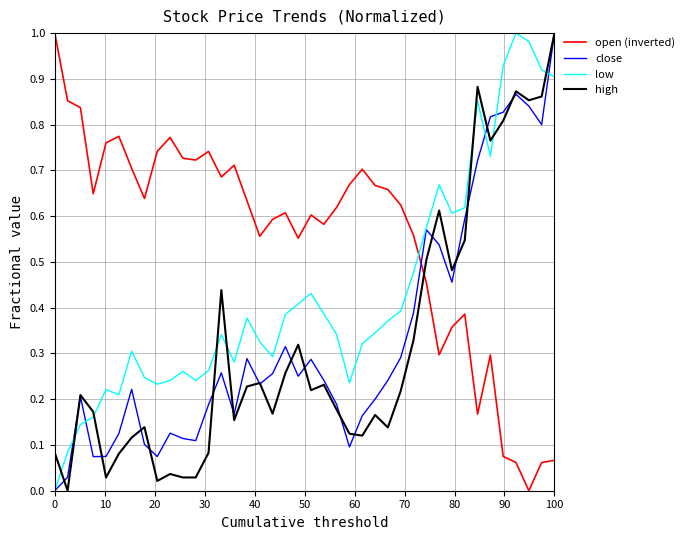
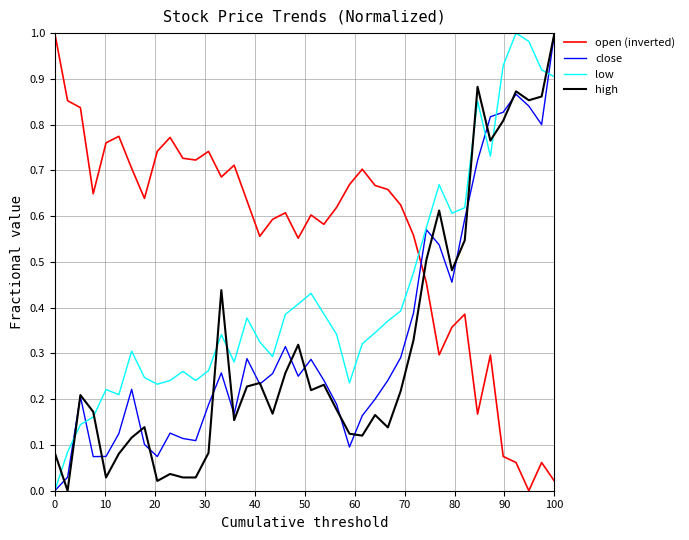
open (inverted), 100: 0.07 -> 0.02
